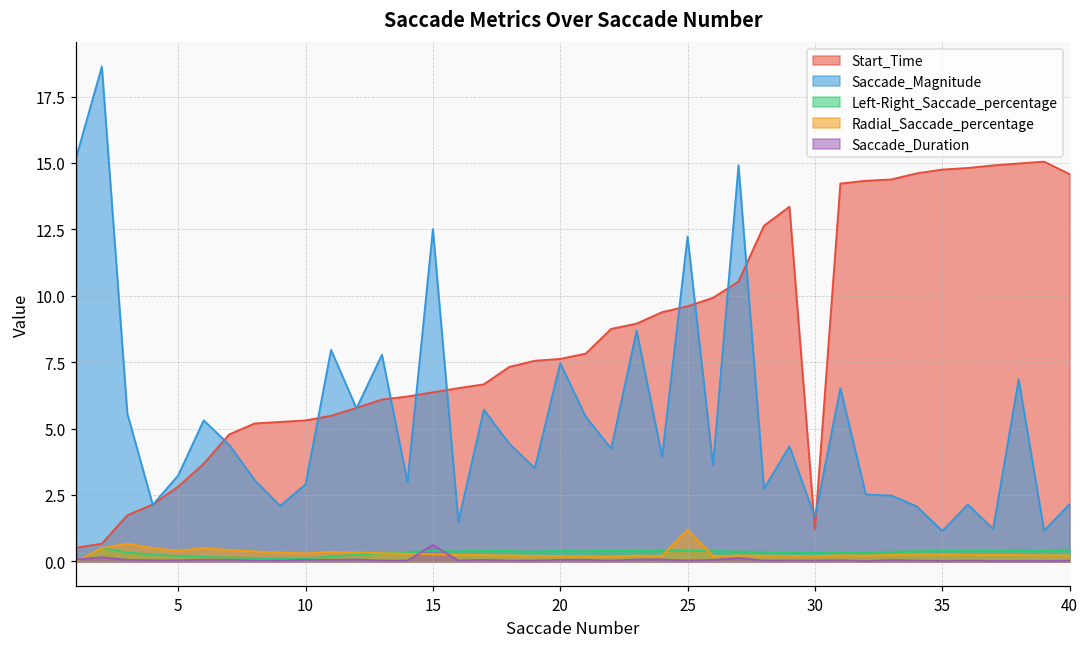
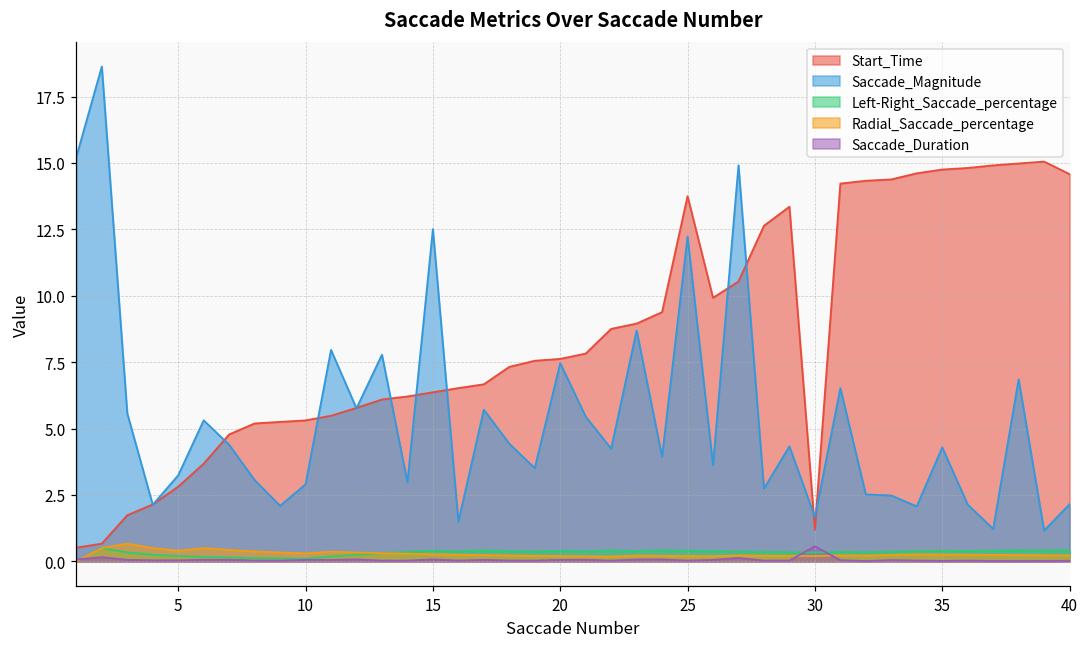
Saccade_Duration, 15: 0.6 -> 0.1
Start_Time, 25: 9.6 -> 13.8
Radial_Saccade_percentage, 25: 1.2 -> 0.2
Saccade_Duration, 30: 0.0 -> 0.6
Saccade_Magnitude, 35: 1.1 -> 4.3
